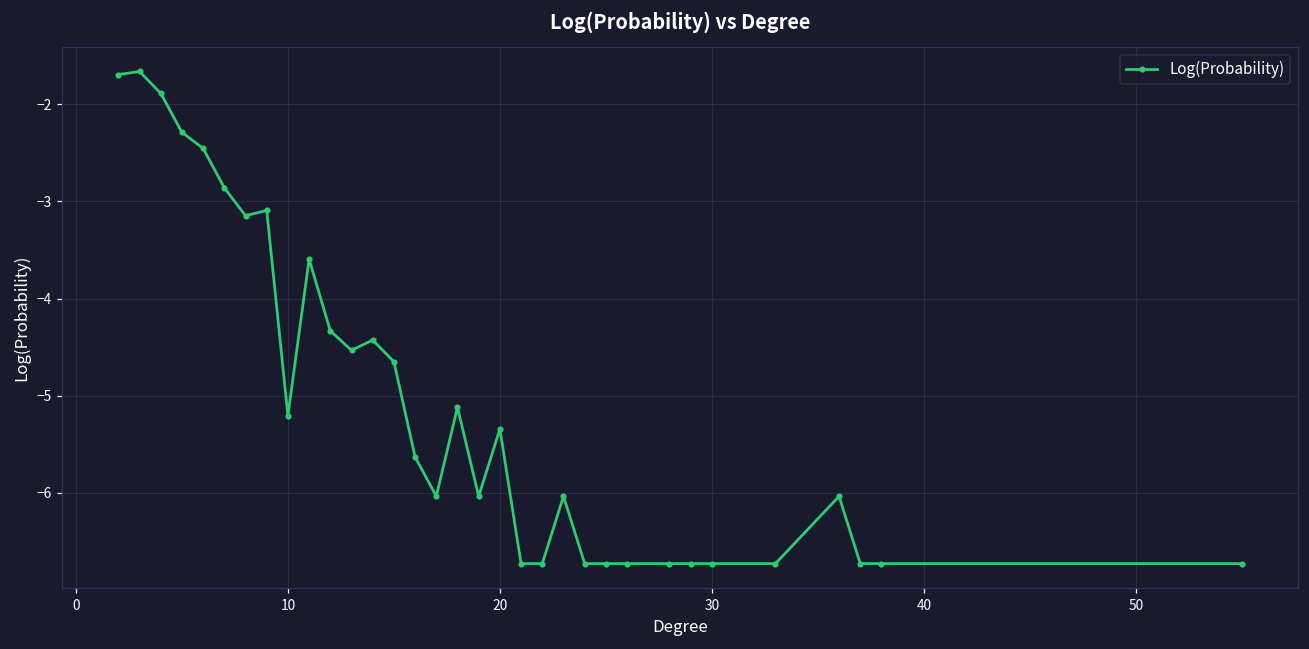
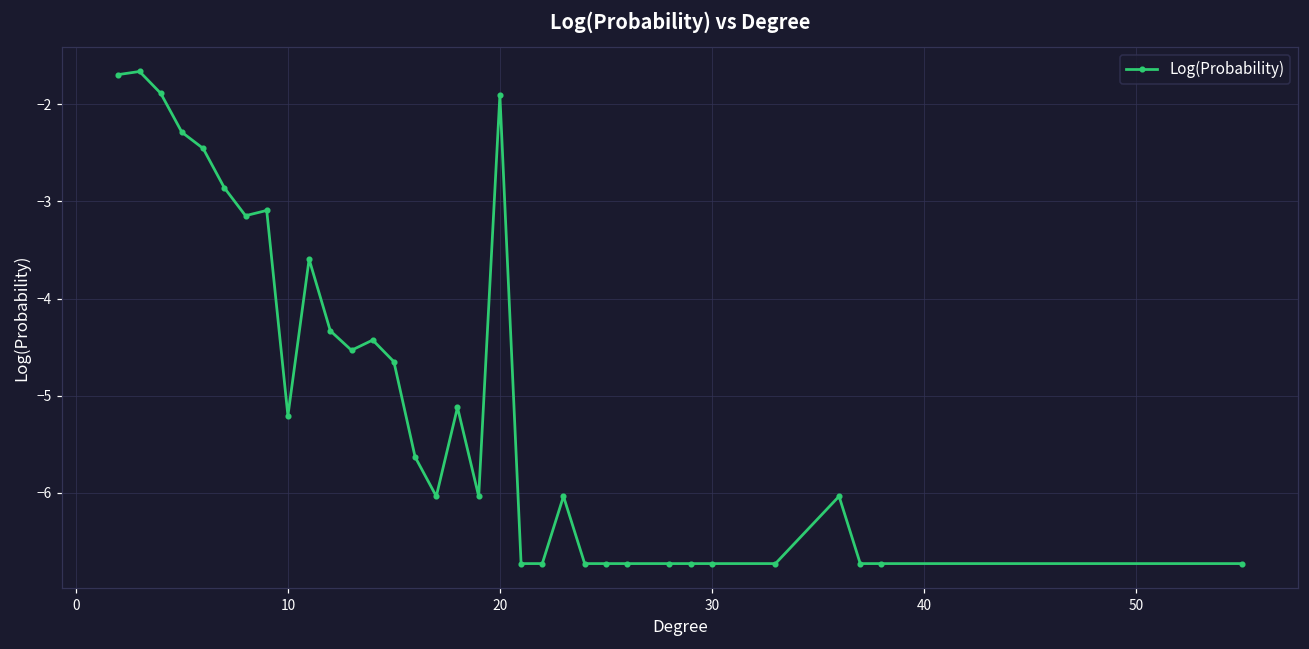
20: -5.3 -> -1.9
